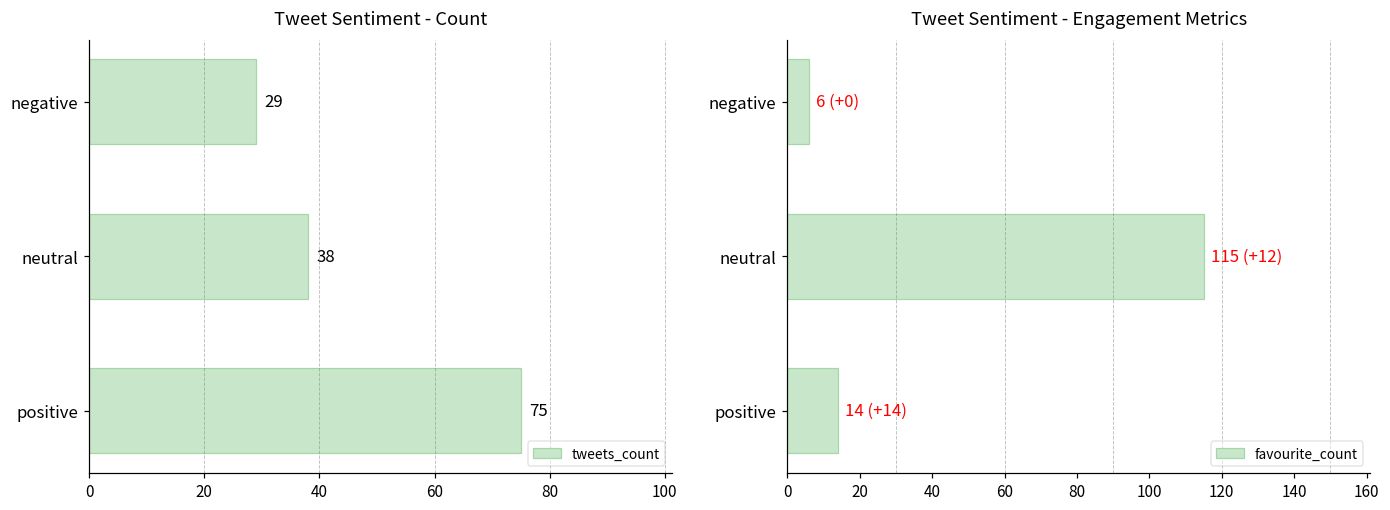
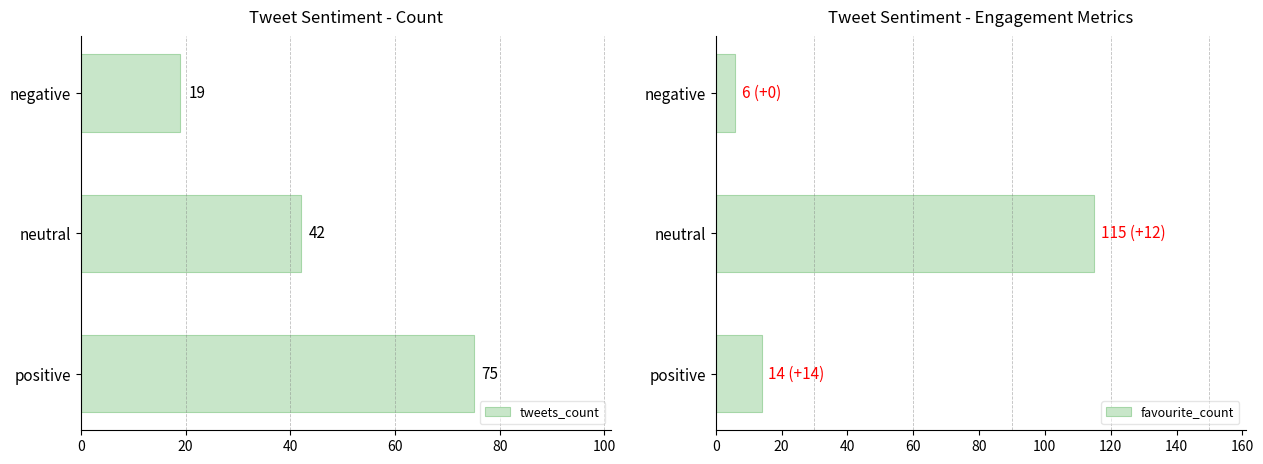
Tweet Sentiment - Count, negative: 29 -> 19
Tweet Sentiment - Count, neutral: 38 -> 42
